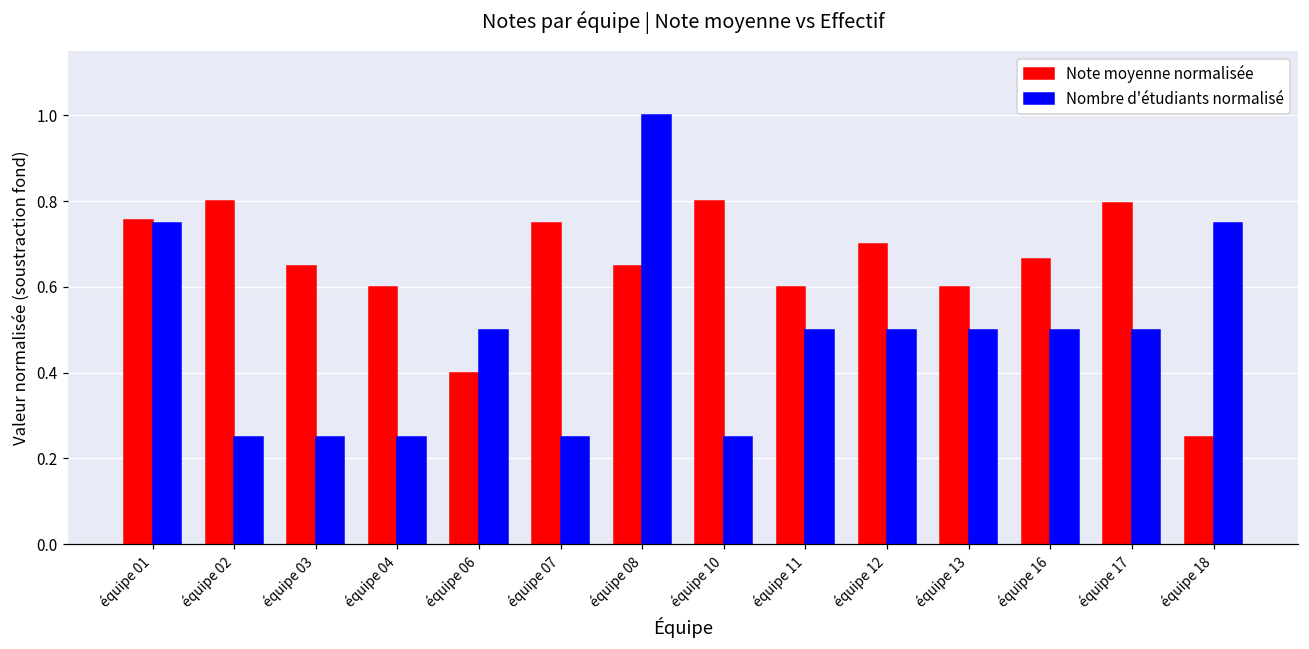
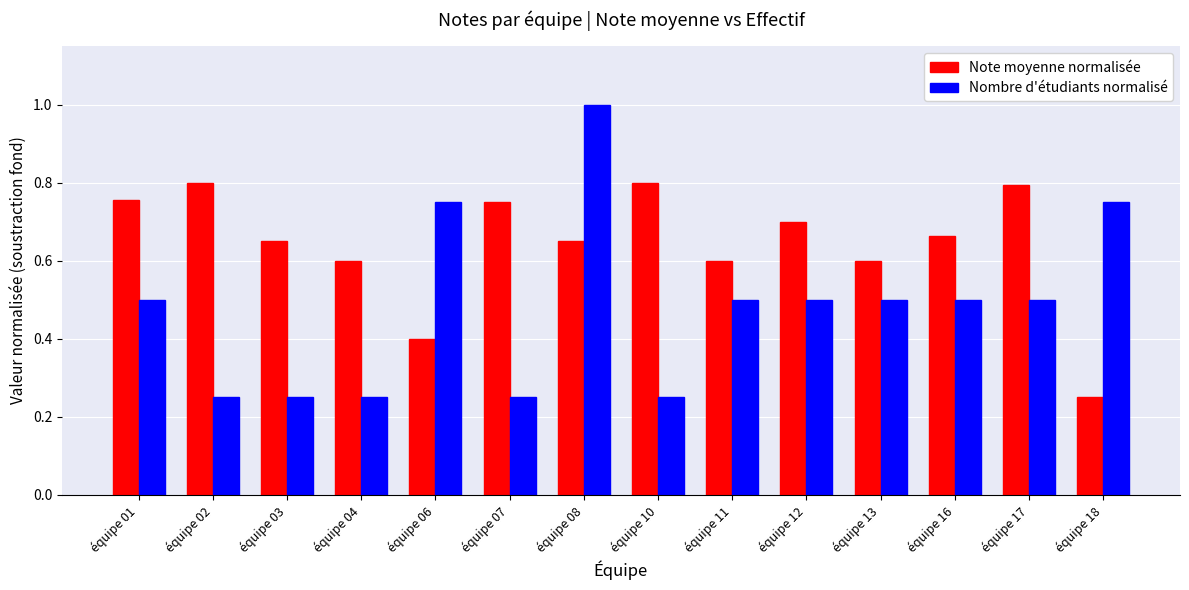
Nombre d'étudiants normalisé, équipe 01: 0.75 -> 0.50
Nombre d'étudiants normalisé, équipe 06: 0.50 -> 0.75
